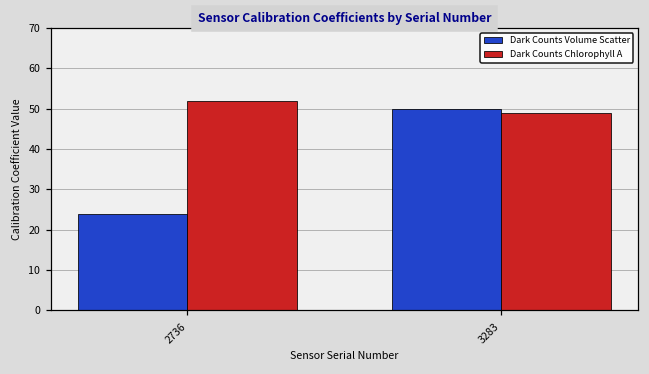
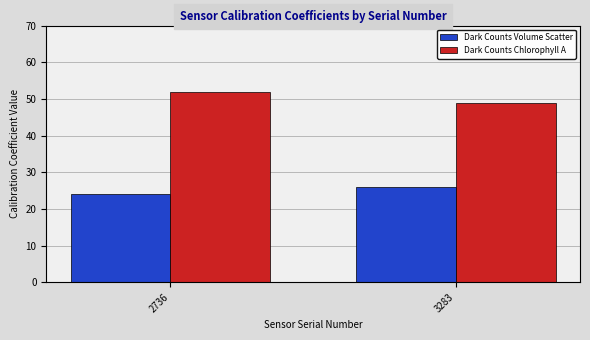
Dark Counts Volume Scatter, 3283: 50 -> 26
